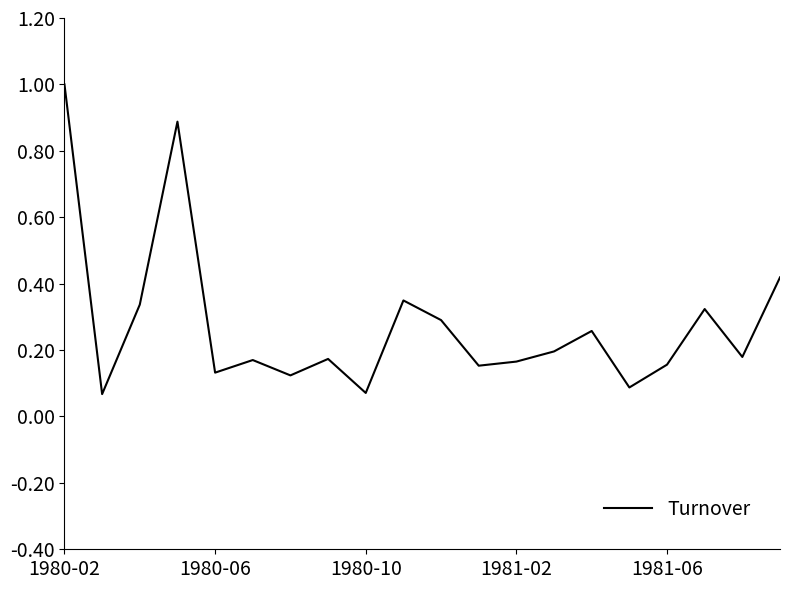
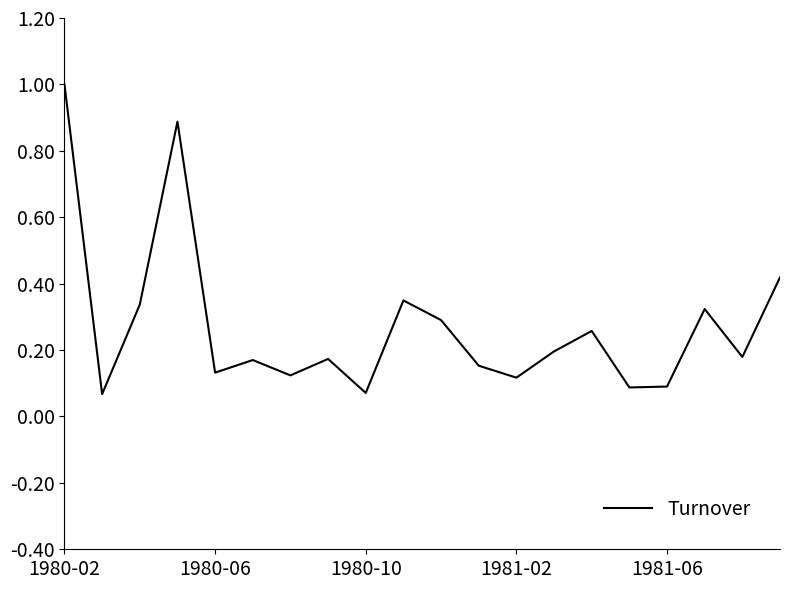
1981-02: 0.17 -> 0.12
1981-06: 0.16 -> 0.09
